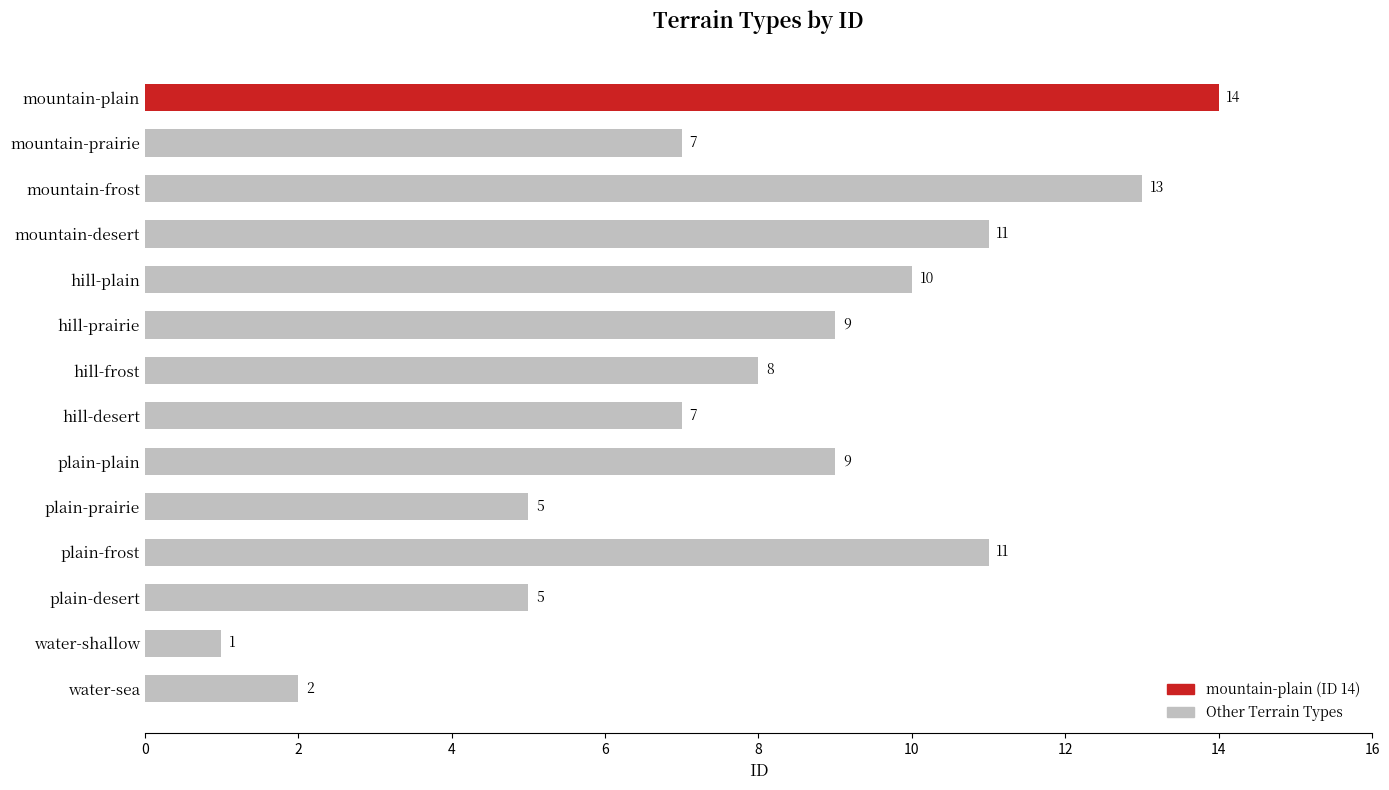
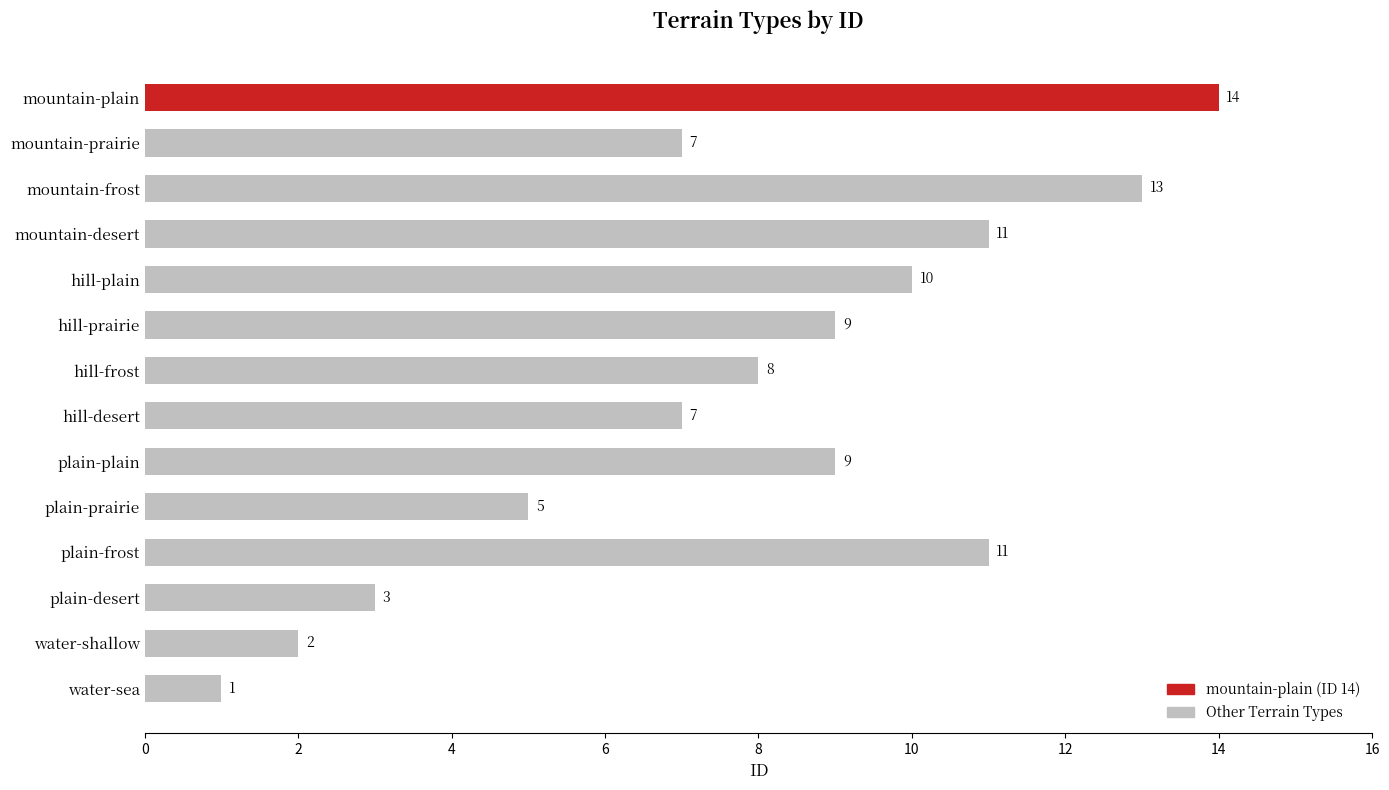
plain-desert: 5 -> 3
water-shallow: 1 -> 2
water-sea: 2 -> 1
